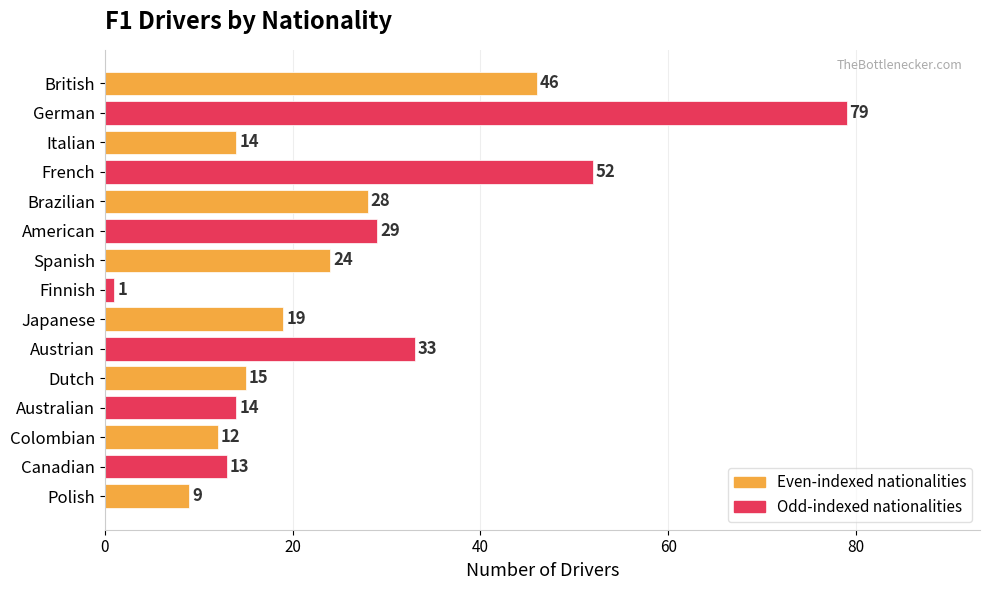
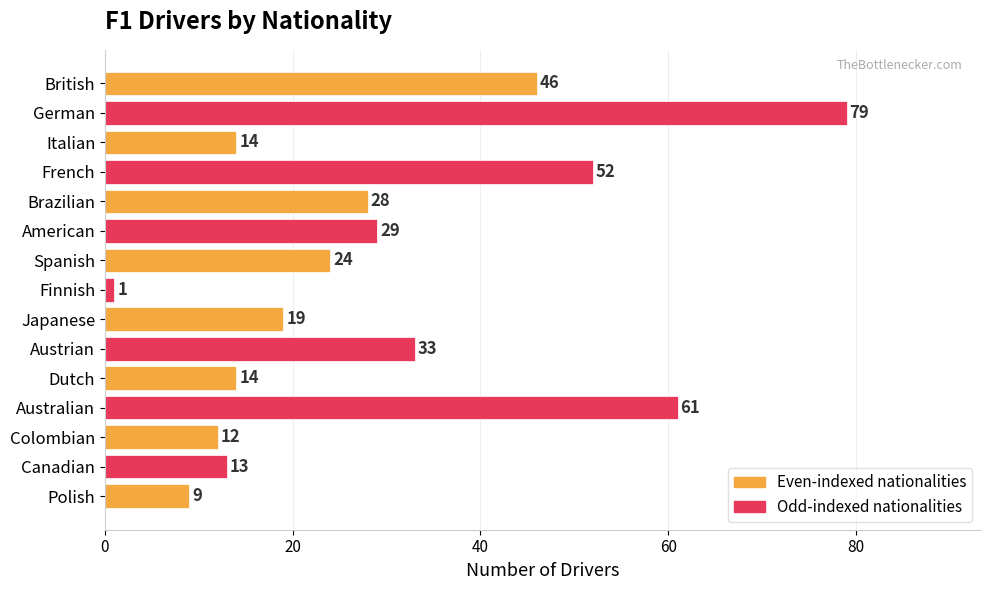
Dutch: 15 -> 14
Australian: 14 -> 61
